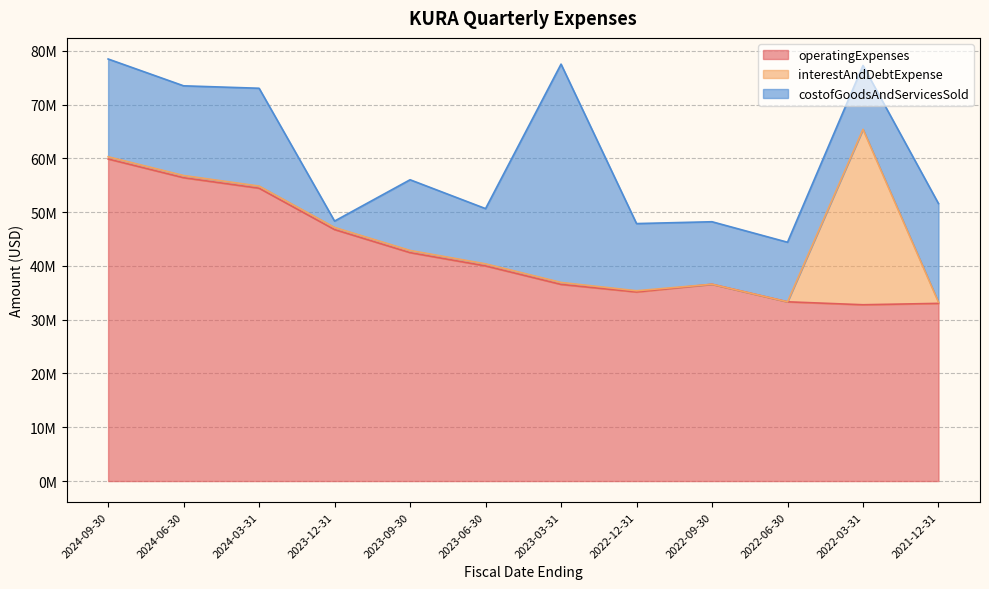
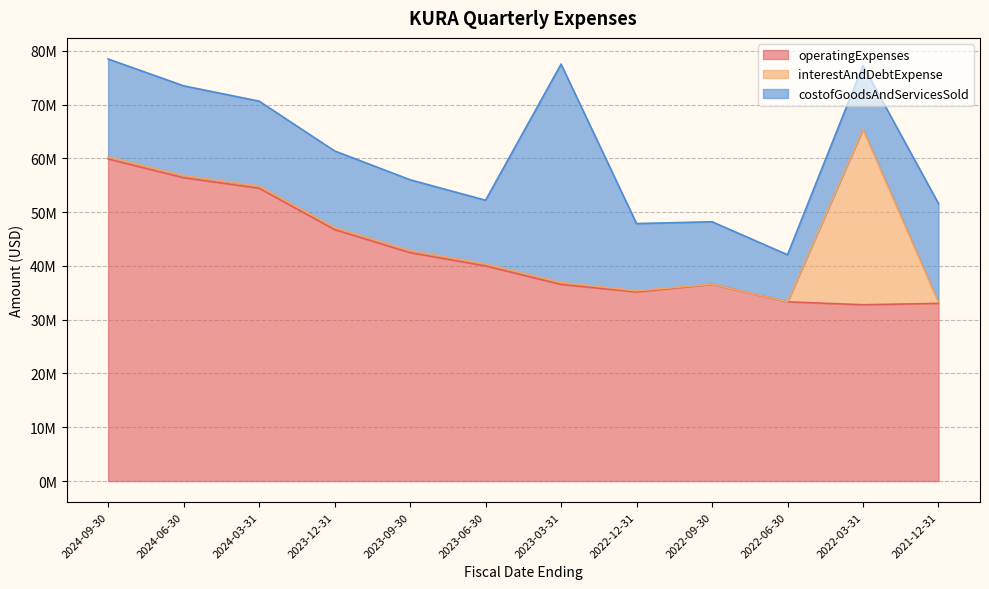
costofGoodsAndServicesSold, 2024-03-31: 18000000 -> 16000000
costofGoodsAndServicesSold, 2023-12-31: 1000000 -> 14000000
costofGoodsAndServicesSold, 2023-06-30: 10000000 -> 12000000
costofGoodsAndServicesSold, 2022-06-30: 11000000 -> 9000000
